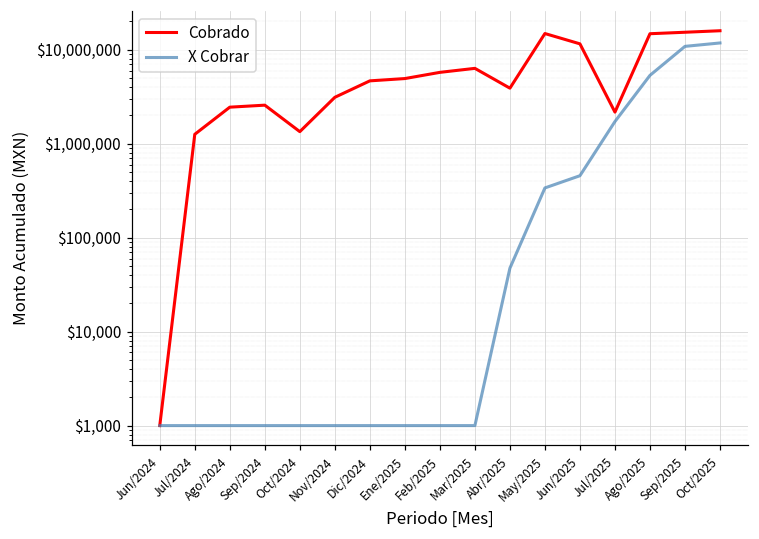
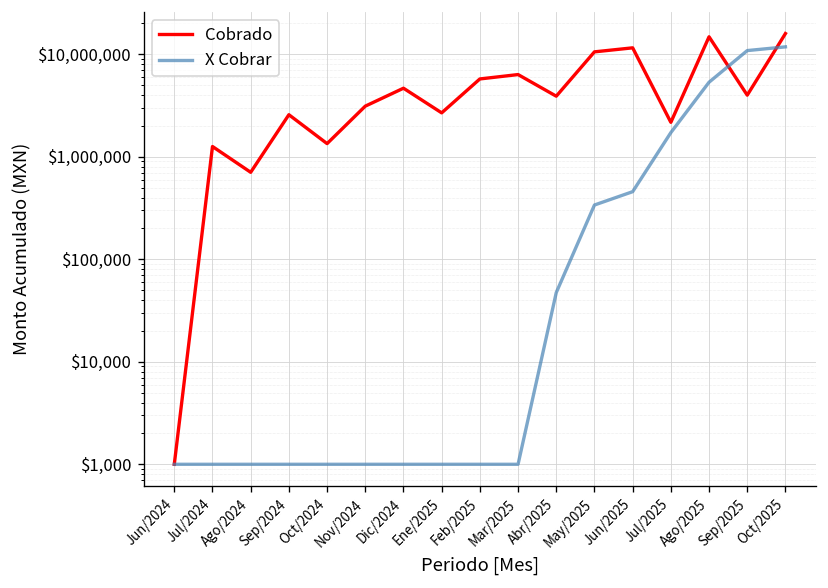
Cobrado, Ago/2024: $2,500,000 -> $700,000
Cobrado, Ene/2025: $5,000,000 -> $2,700,000
Cobrado, May/2025: $15,000,000 -> $11,000,000
Cobrado, Sep/2025: $15,000,000 -> $4,000,000
